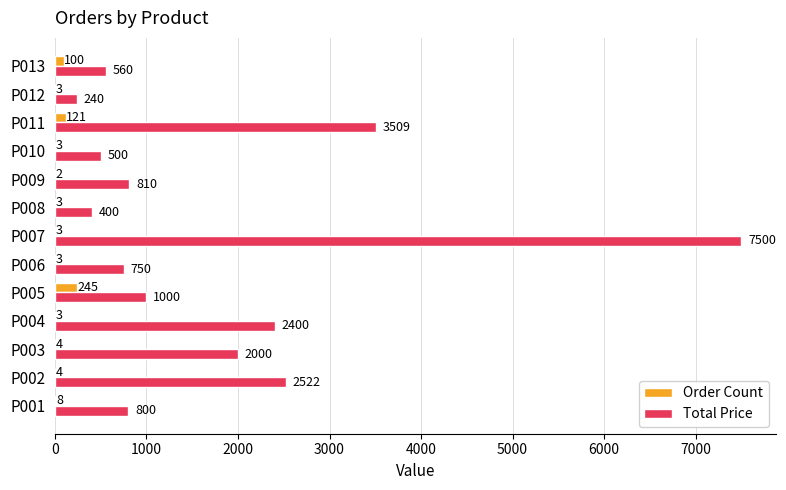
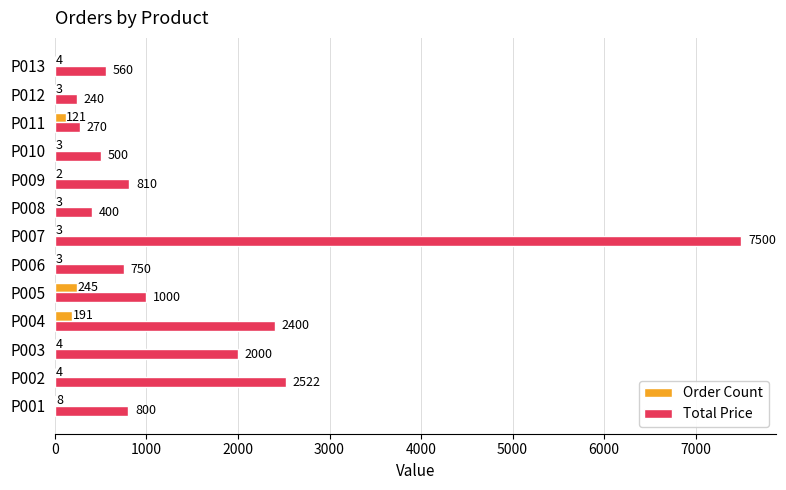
Order Count, P013: 100 -> 4
Total Price, P011: 3509 -> 270
Order Count, P004: 3 -> 191
